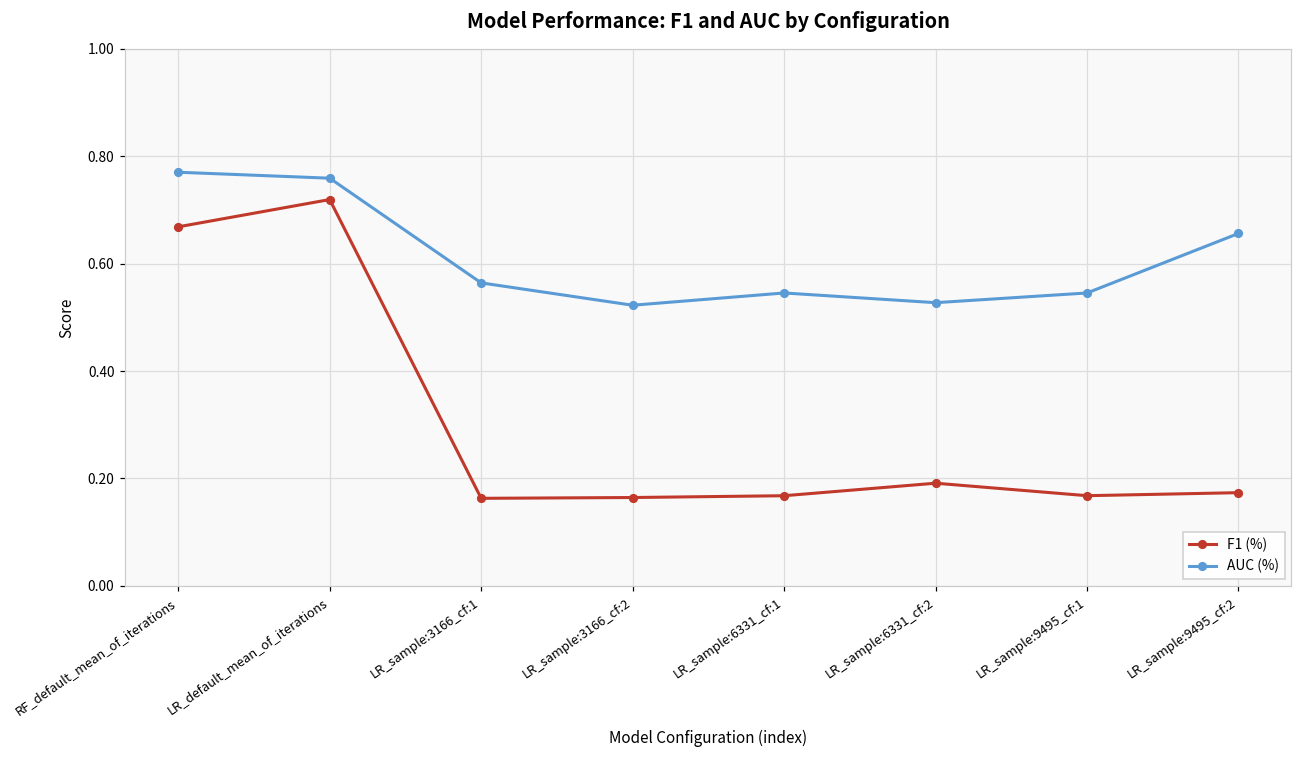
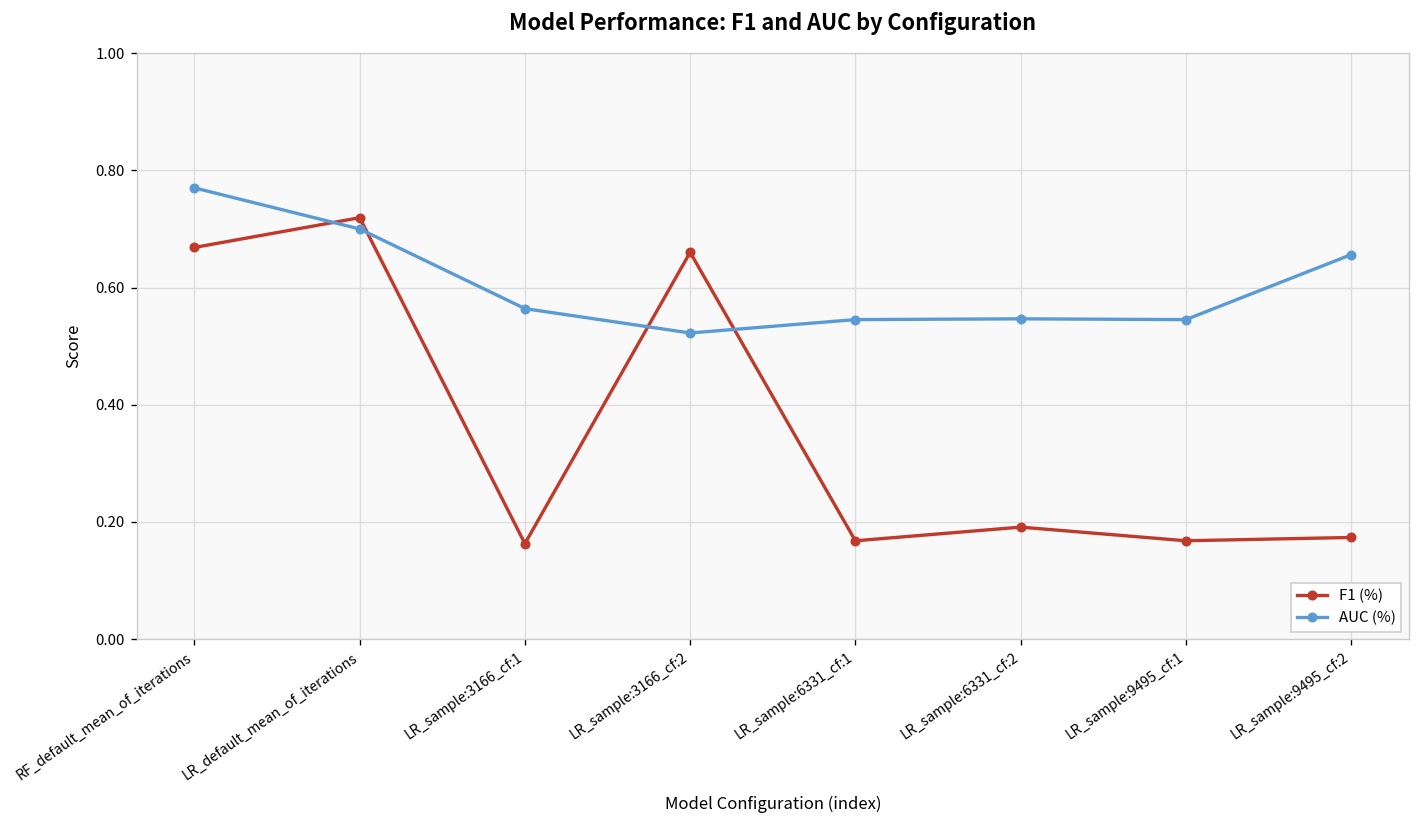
AUC (%), LR_default_mean_of_iterations: 0.76 -> 0.70
F1 (%), LR_sample:3166_cf:2: 0.16 -> 0.66
AUC (%), LR_sample:6331_cf:2: 0.53 -> 0.55
